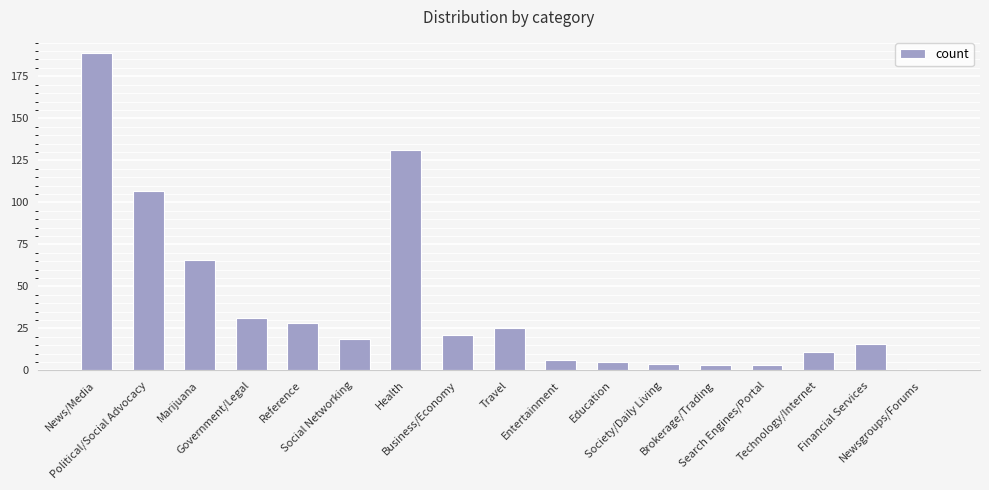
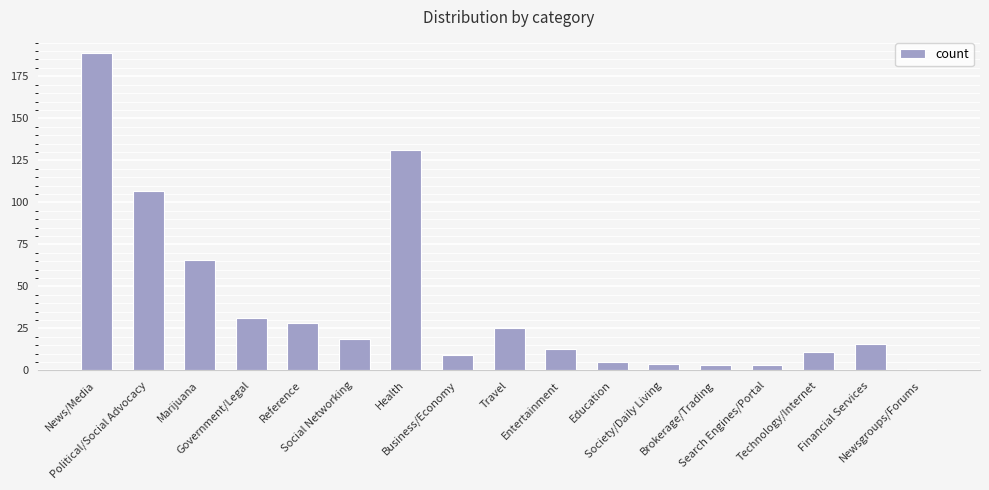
Business/Economy: 21 -> 9
Entertainment: 6 -> 13
